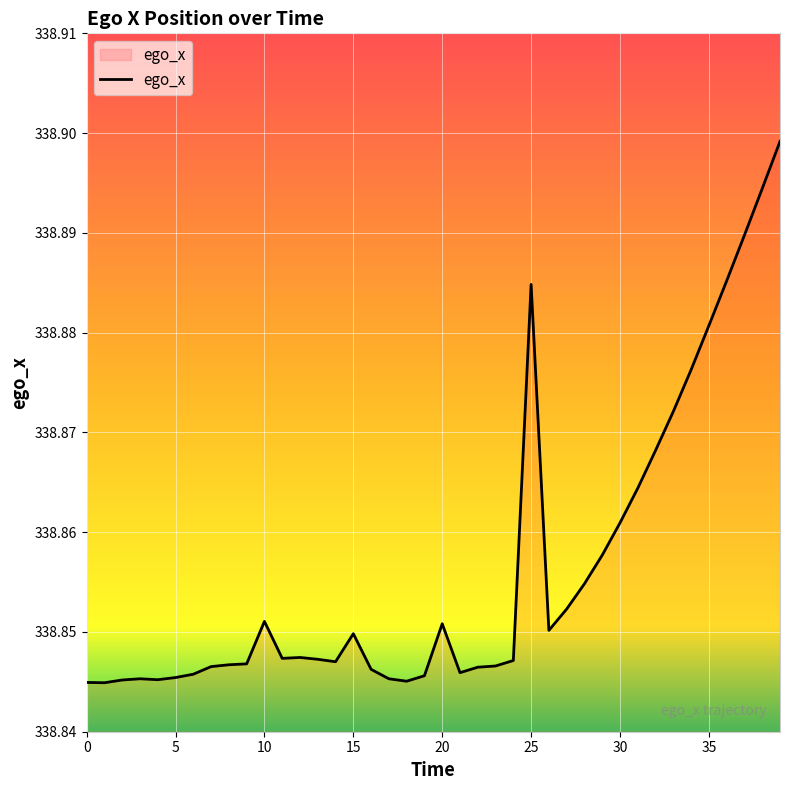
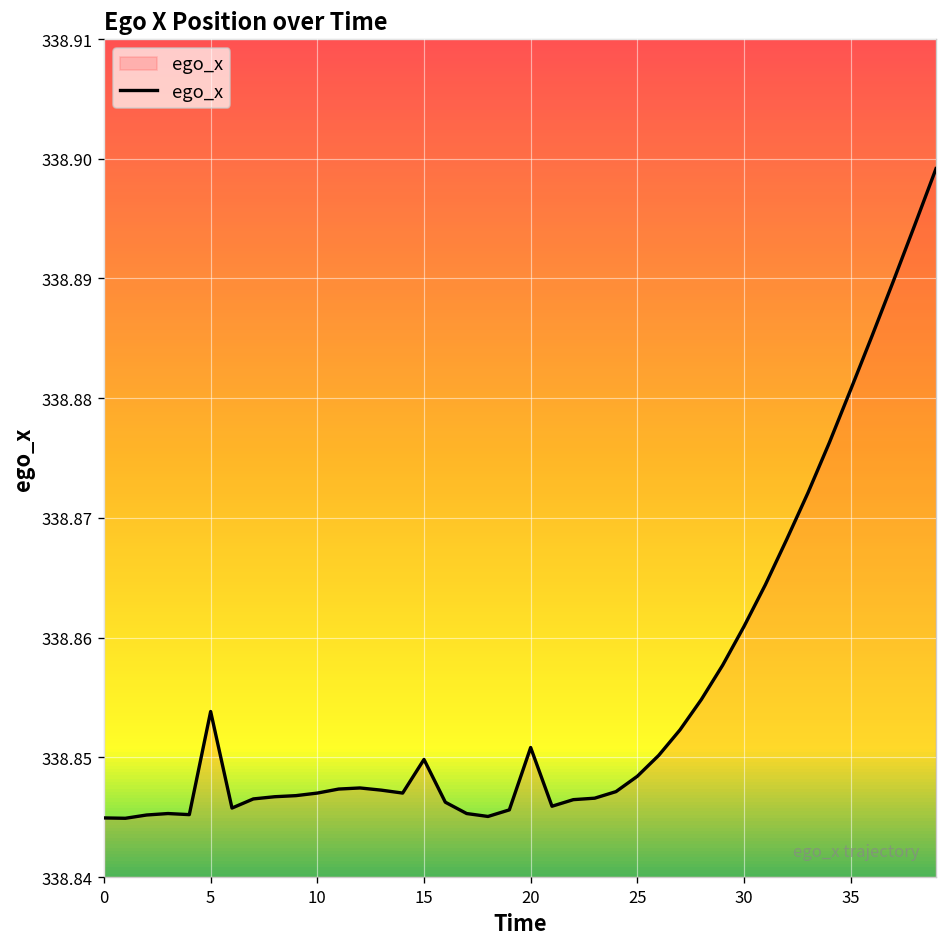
5: 338.845 -> 338.854
10: 338.851 -> 338.847
25: 338.885 -> 338.848
